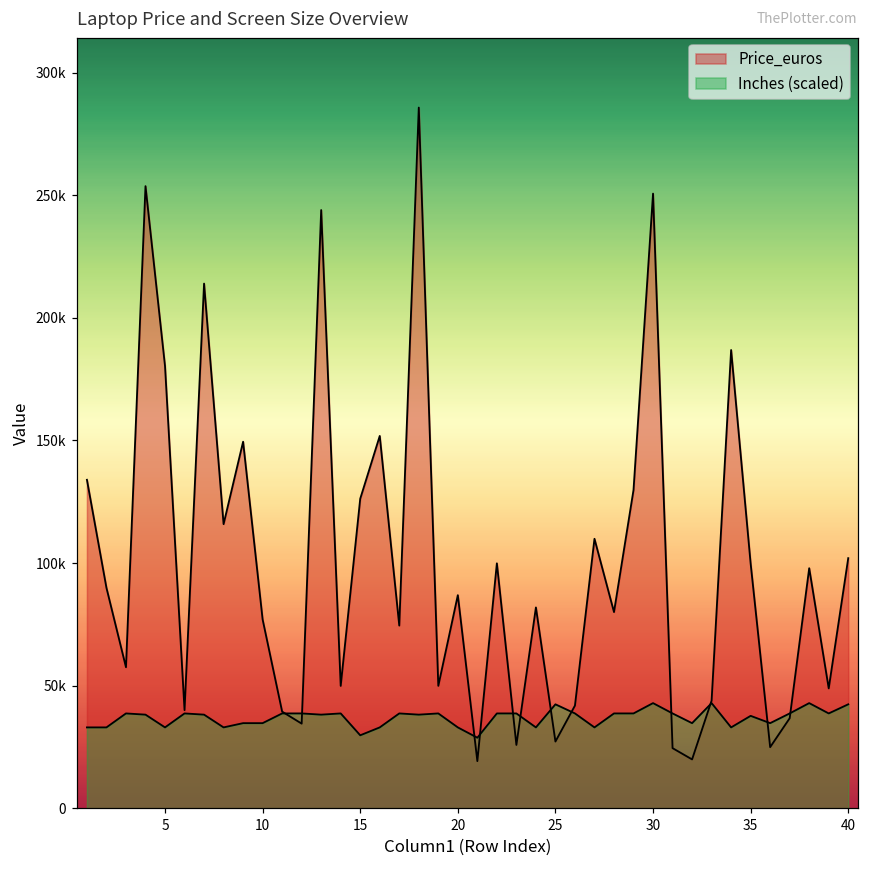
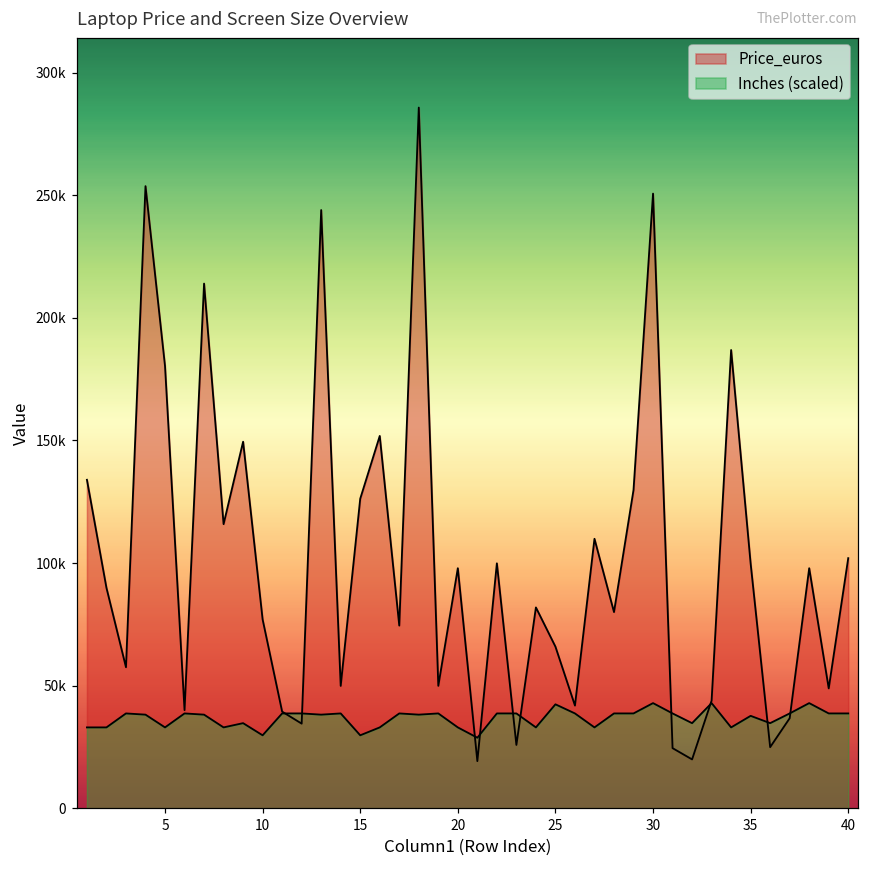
Inches (scaled), 10: 35000 -> 30000
Price_euros, 20: 87000 -> 98000
Price_euros, 25: 27000 -> 66000
Inches (scaled), 40: 42000 -> 39000
